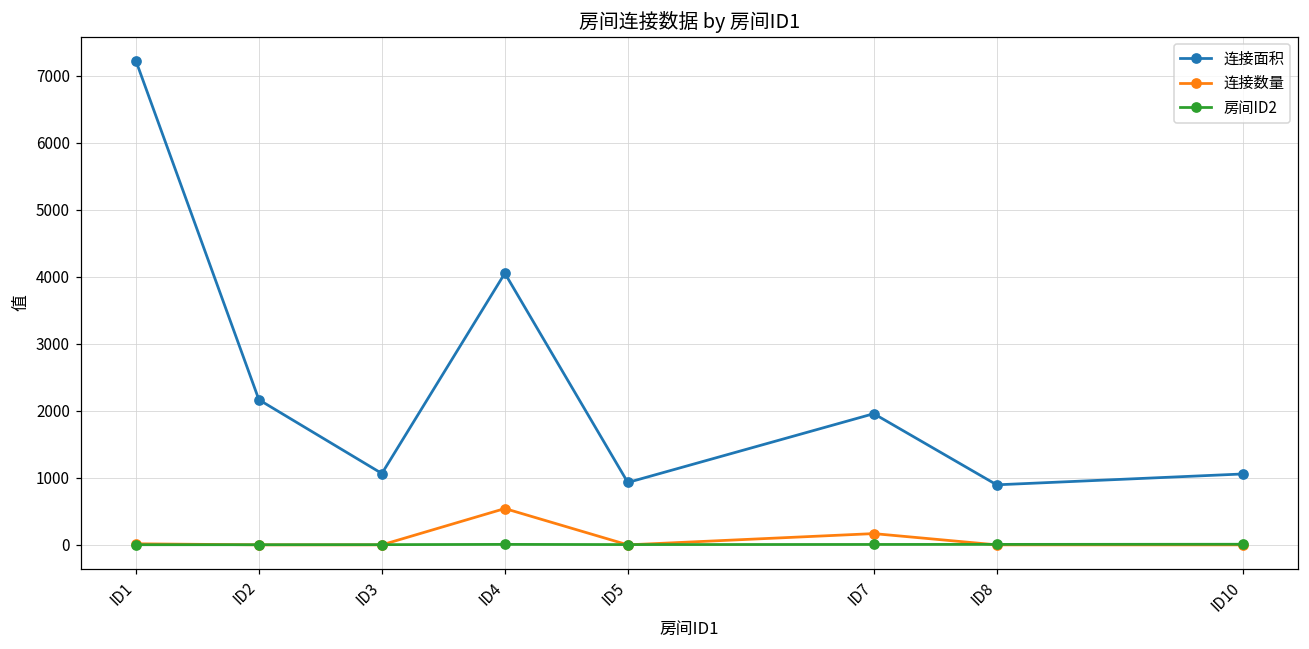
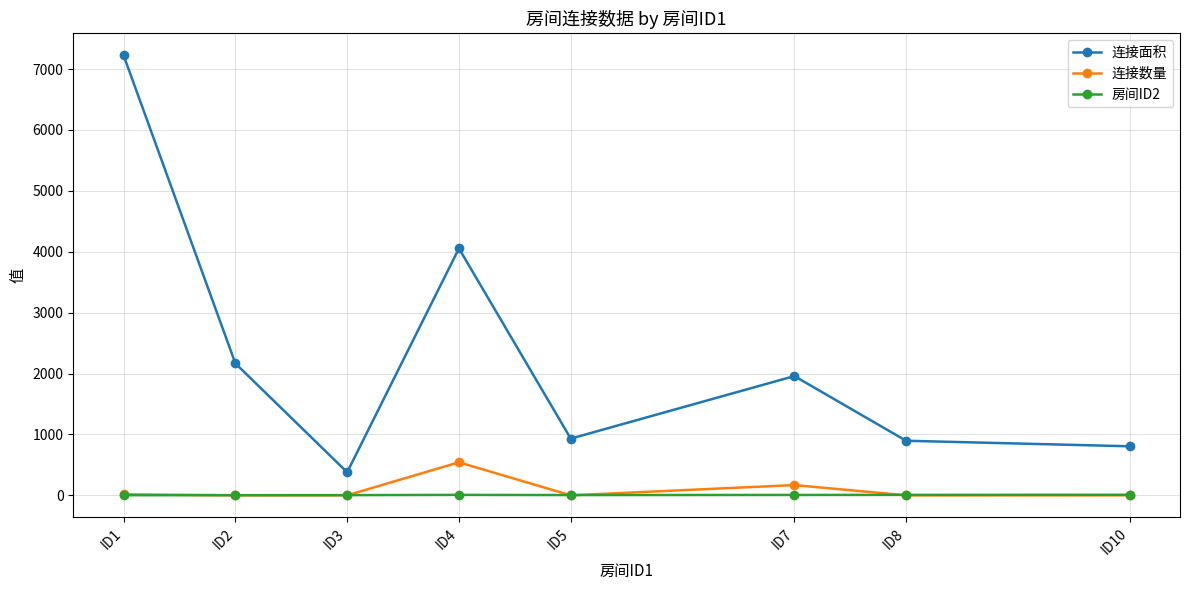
连接面积, ID3: 1100 -> 400
连接面积, ID10: 1100 -> 800
